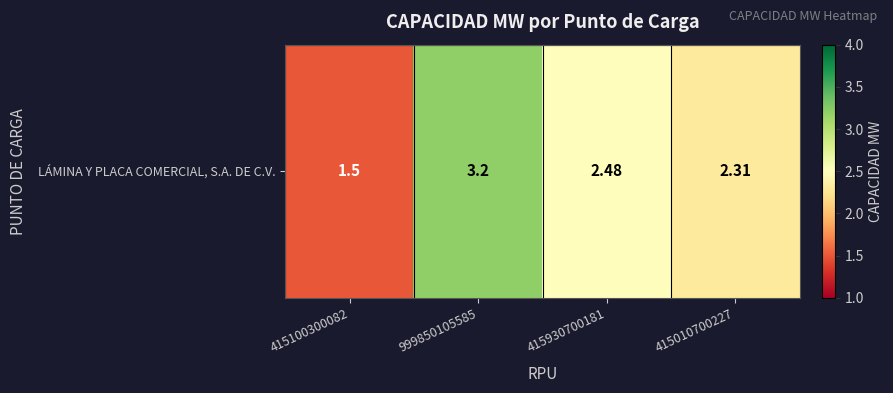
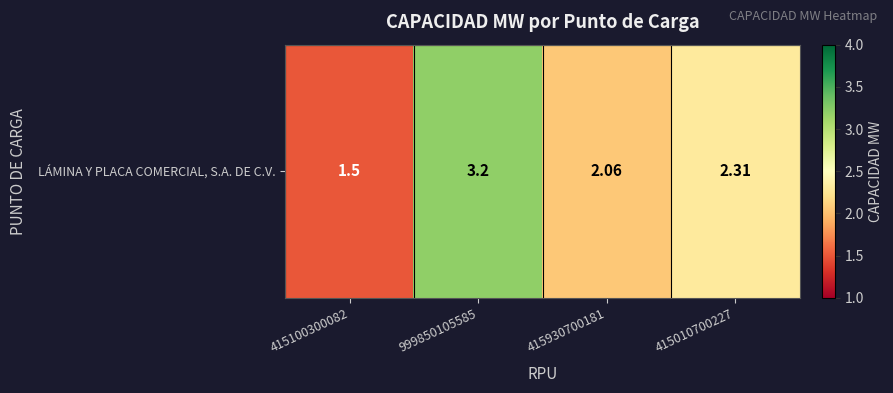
LÁMINA Y PLACA COMERCIAL, S.A. DE C.V., 415930700181: 2.48 -> 2.06
